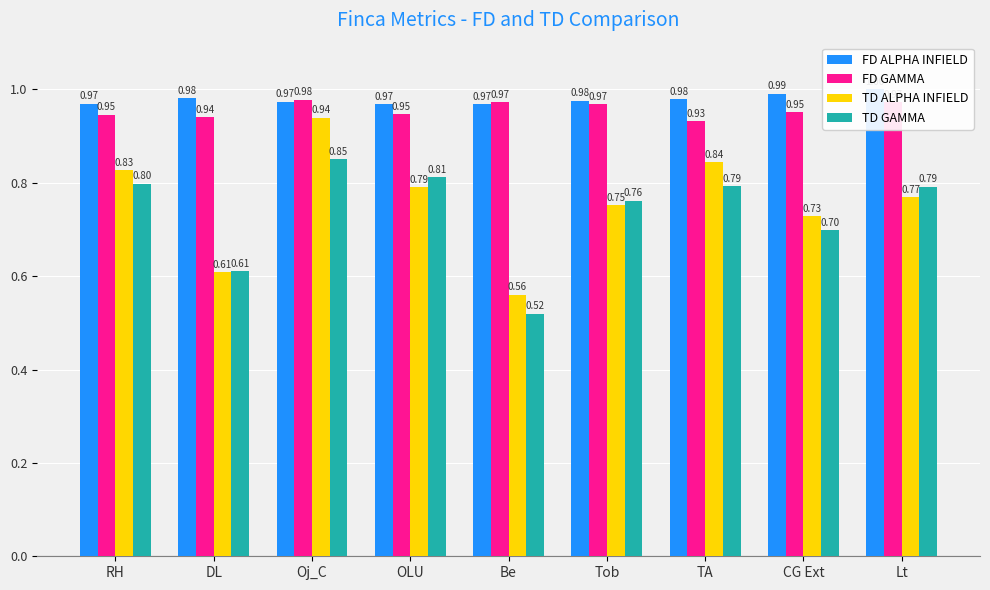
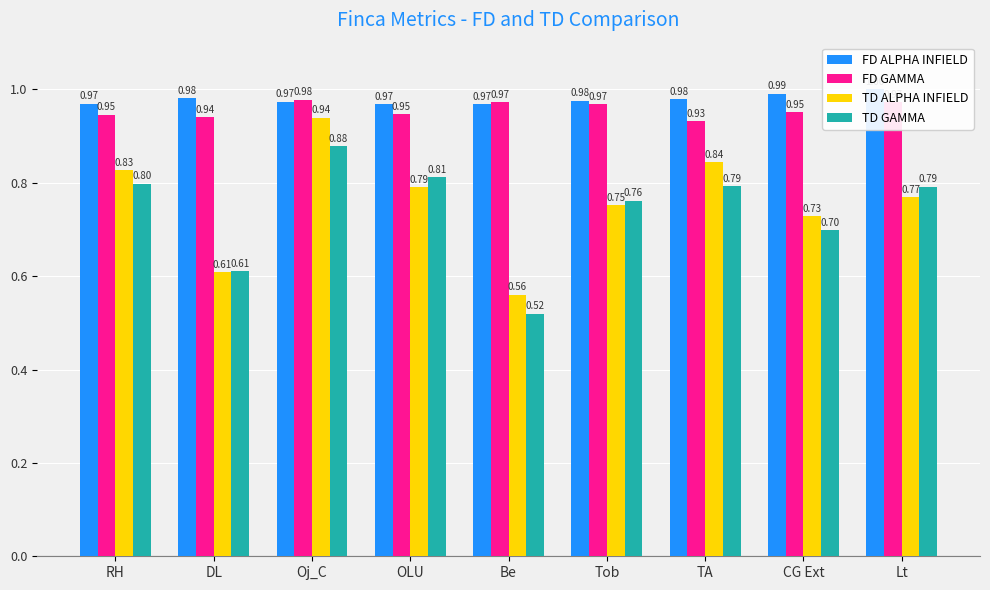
TD GAMMA, Oj_C: 0.85 -> 0.88
